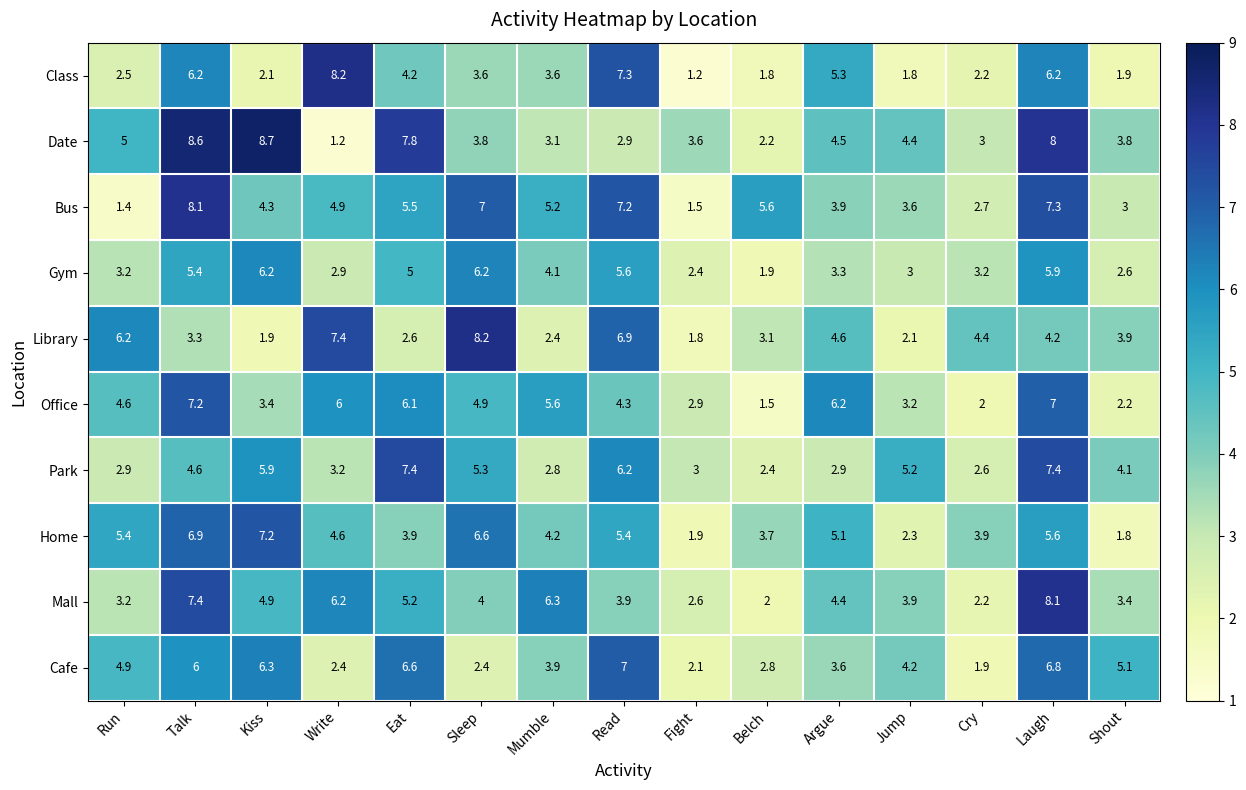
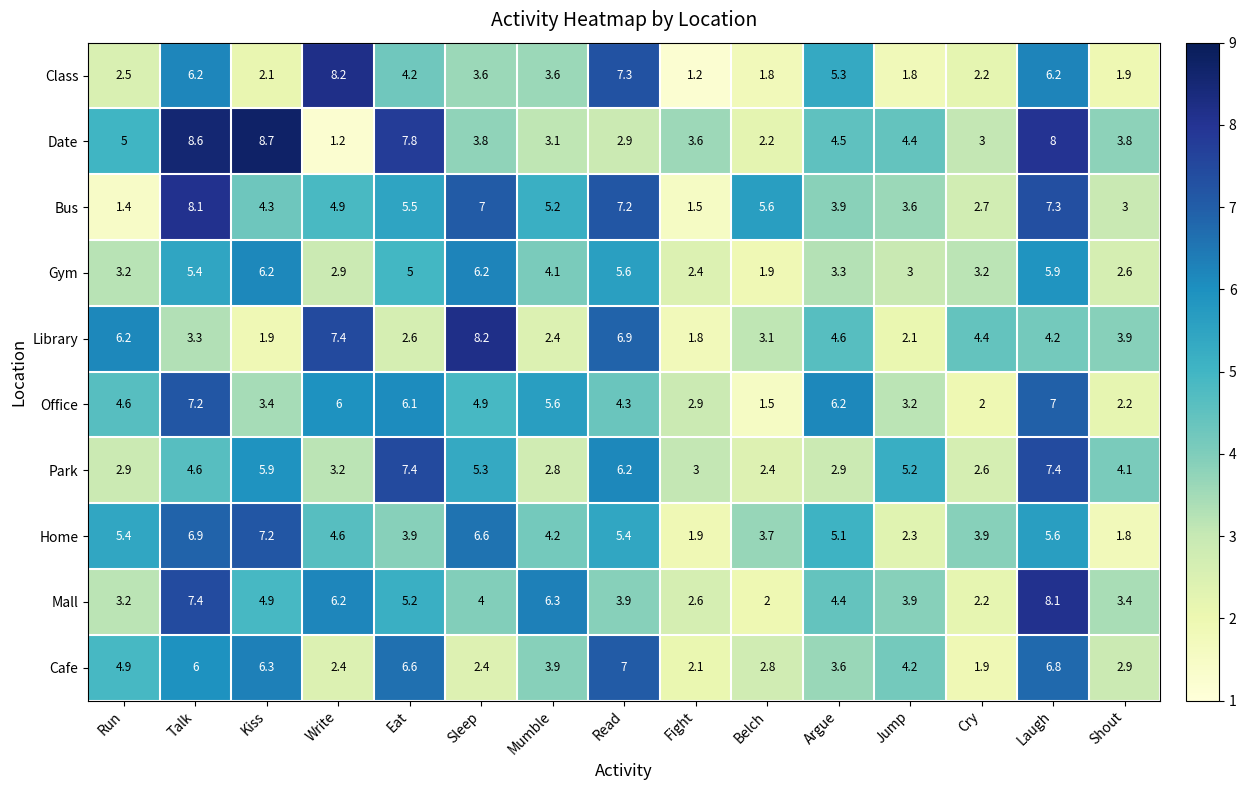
Cafe, Shout: 5.1 -> 2.9
